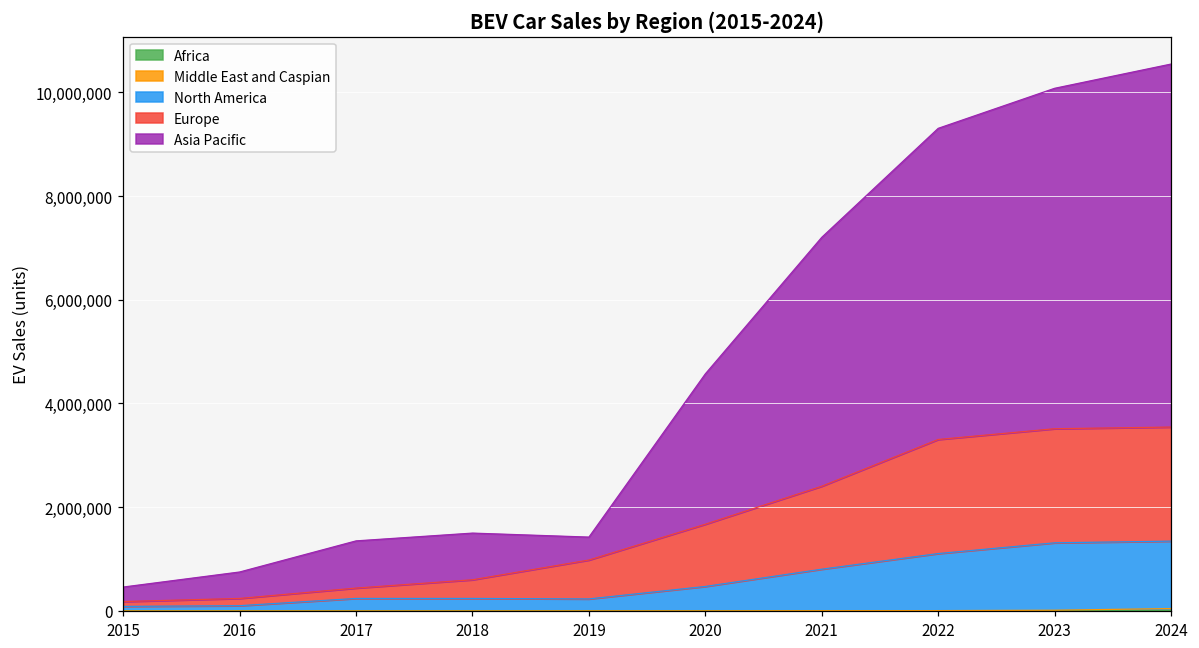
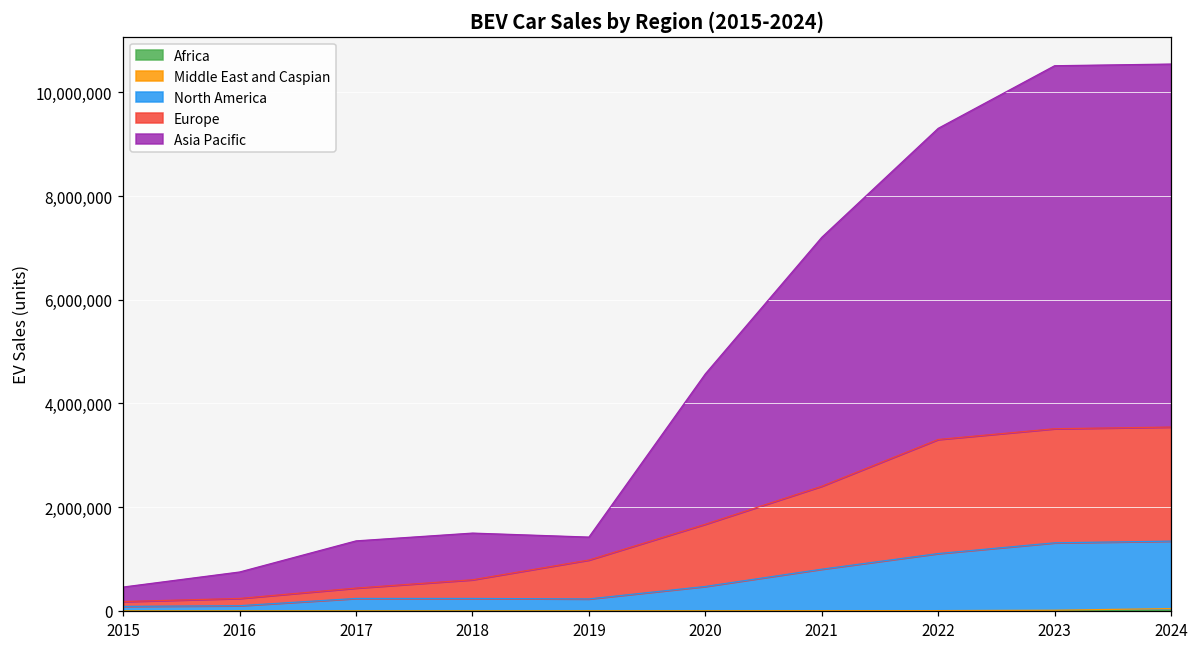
Asia Pacific, 2023: 6,600,000 -> 7,000,000
